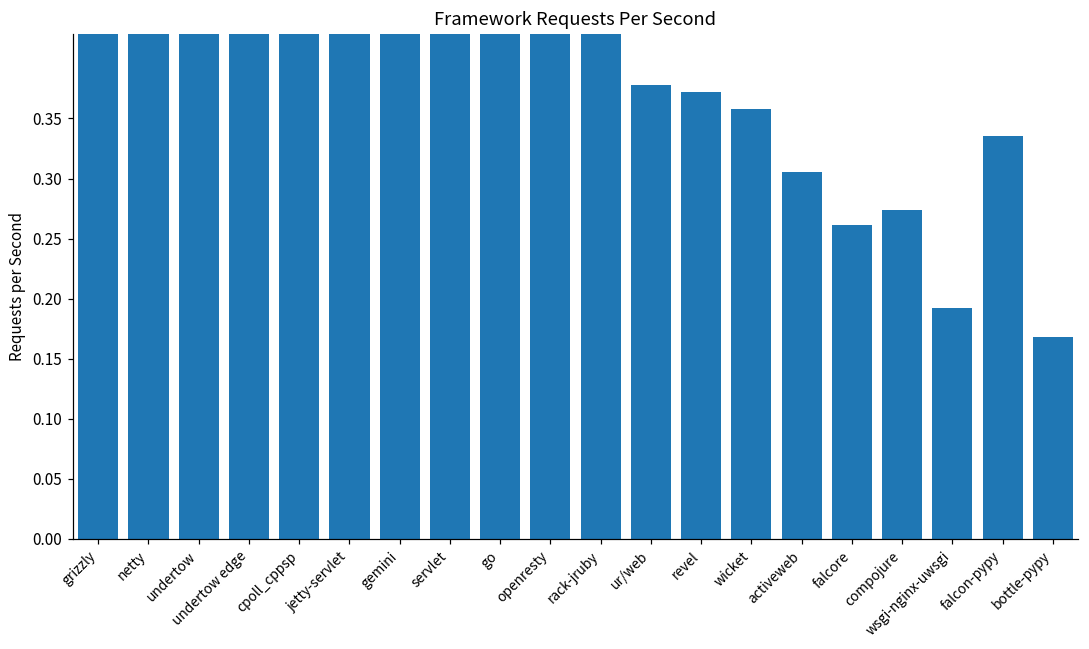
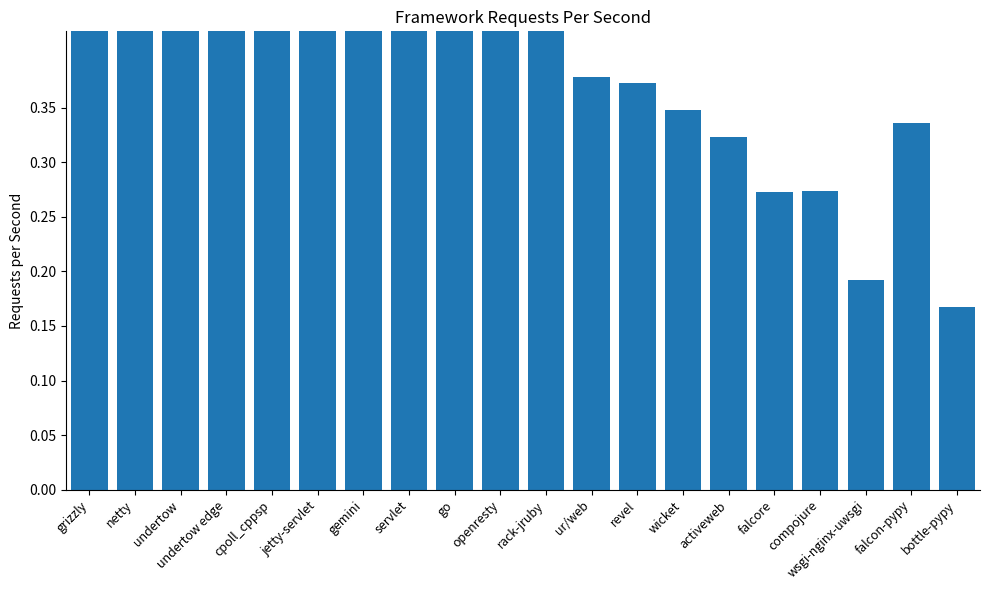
wicket: 0.358 -> 0.348
activeweb: 0.306 -> 0.323
falcore: 0.261 -> 0.273
